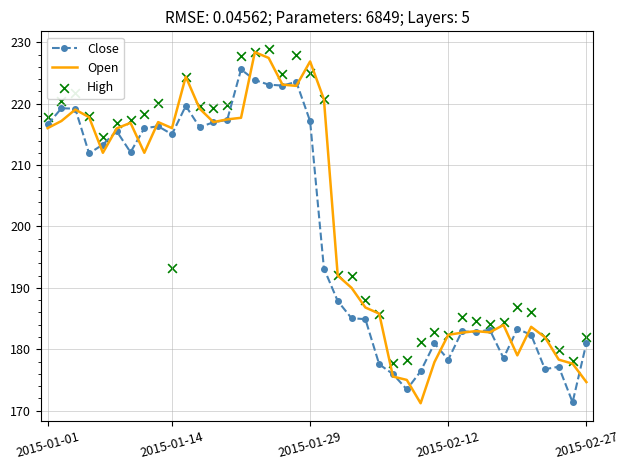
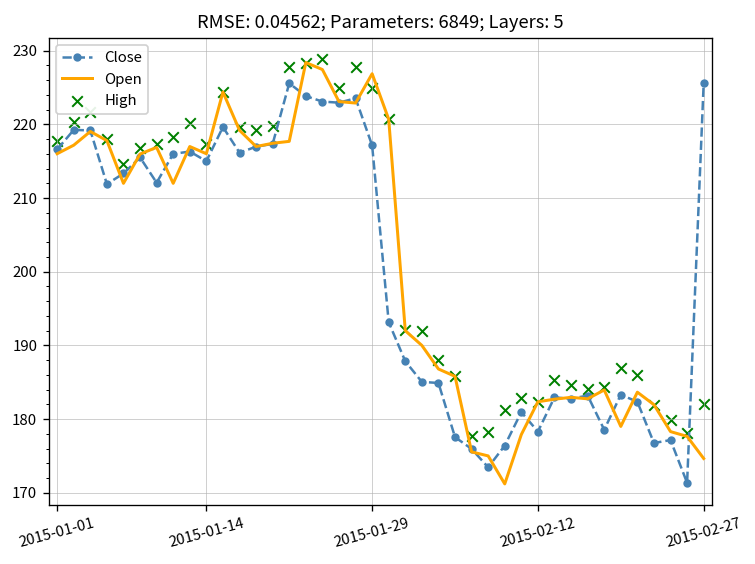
High, 2015-01-14: 193 -> 217
Close, 2015-02-27: 181 -> 226
